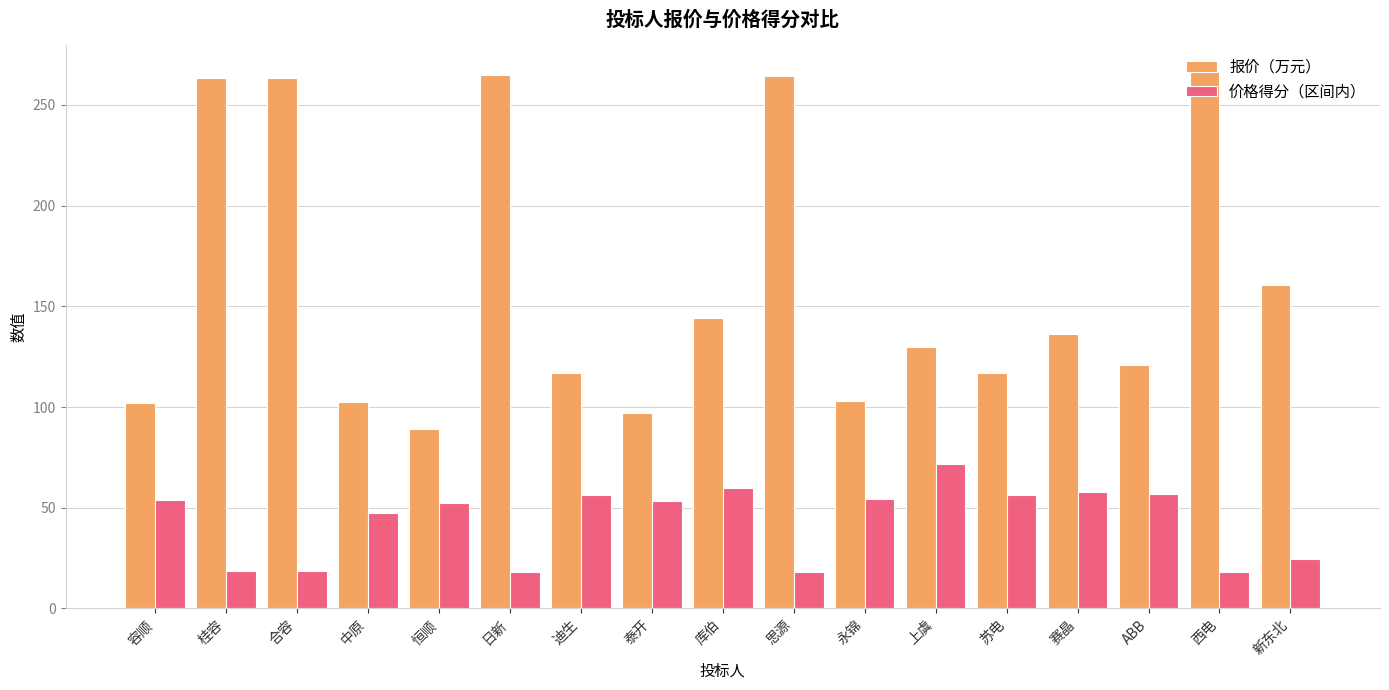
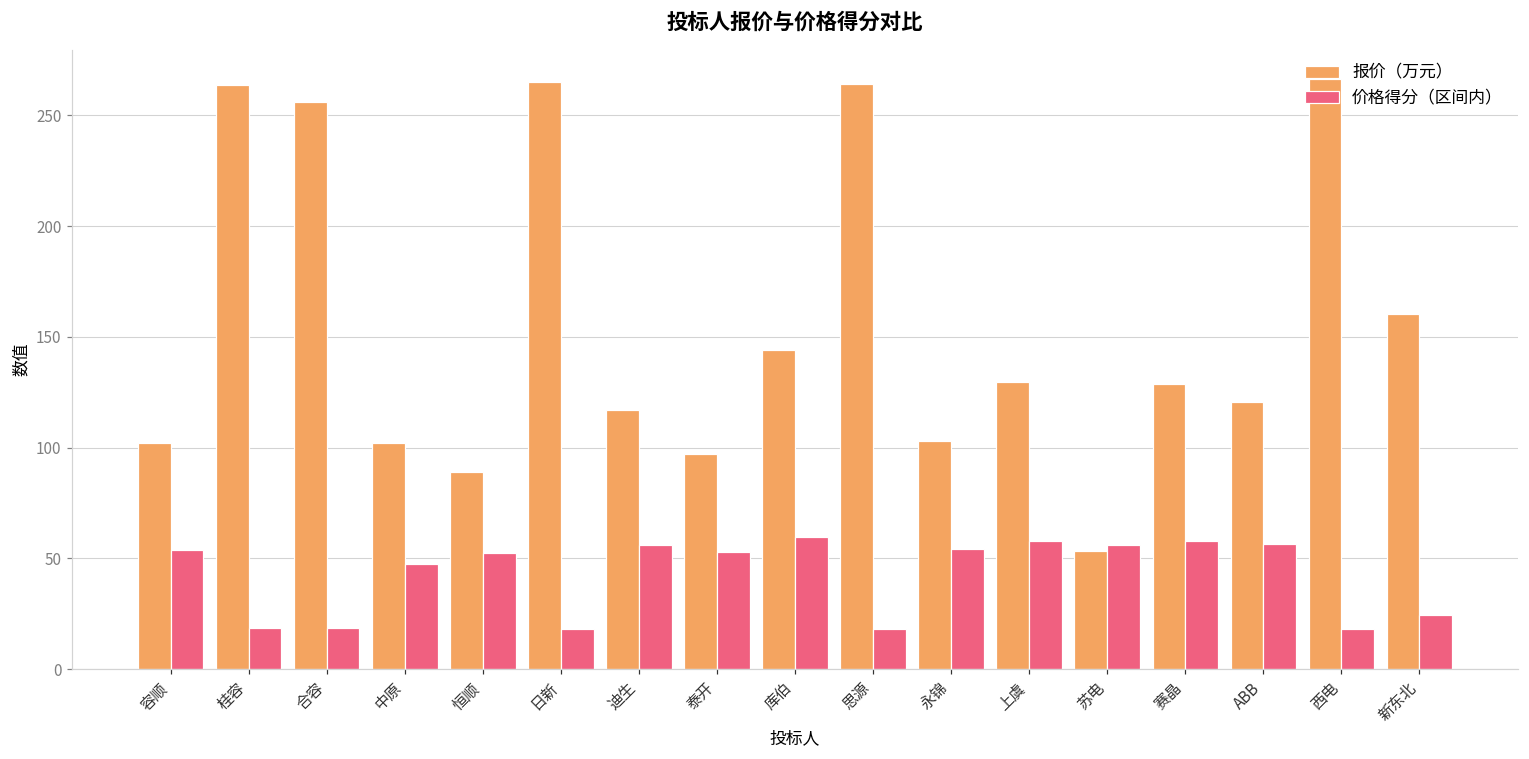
报价（万元）, 合容: 263 -> 256
价格得分（区间内）, 上虞: 71 -> 58
报价（万元）, 苏电: 117 -> 54
报价（万元）, 赛晶: 136 -> 129
